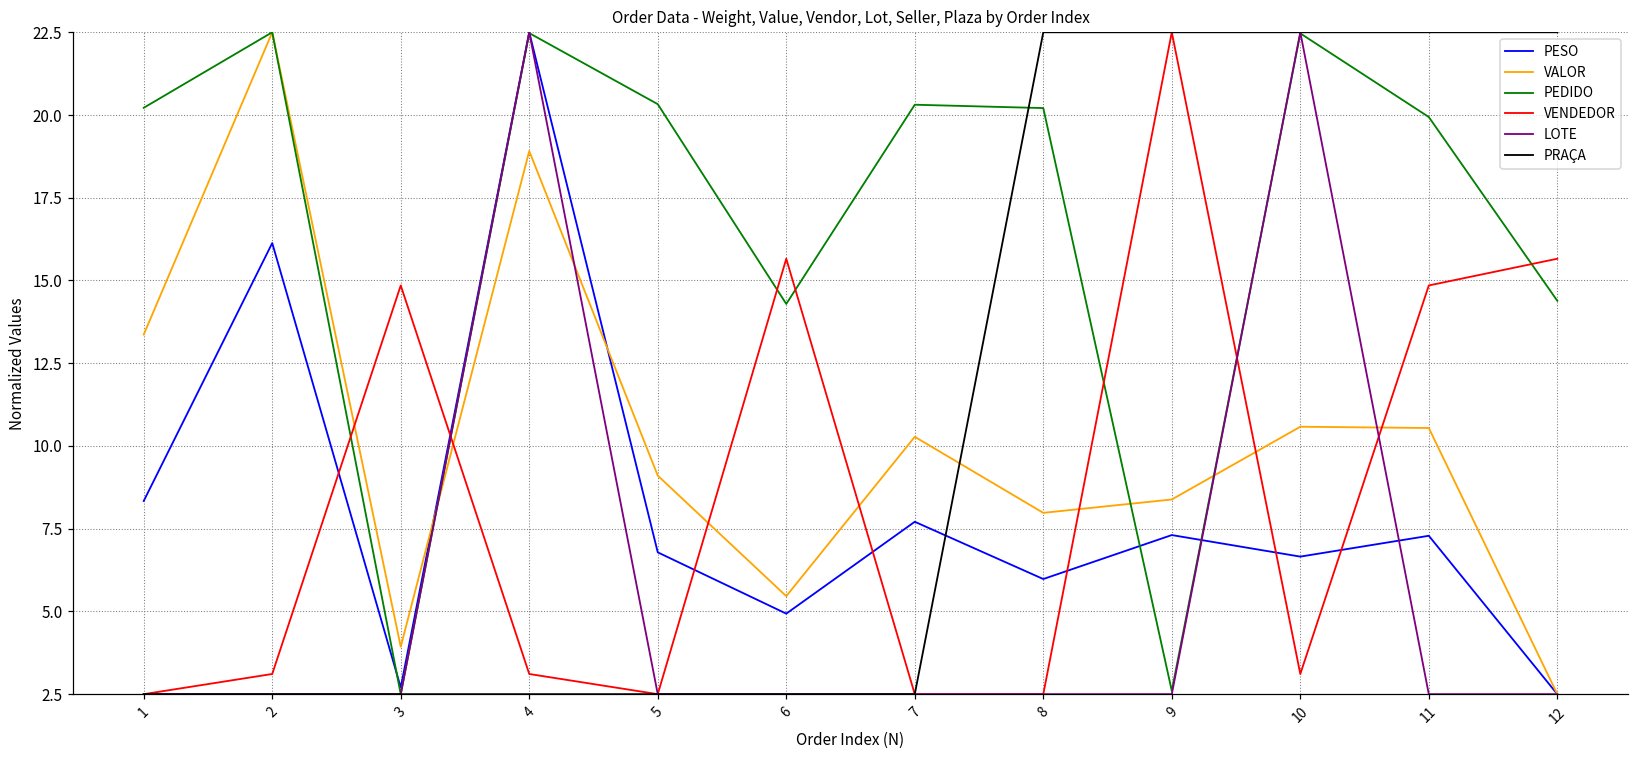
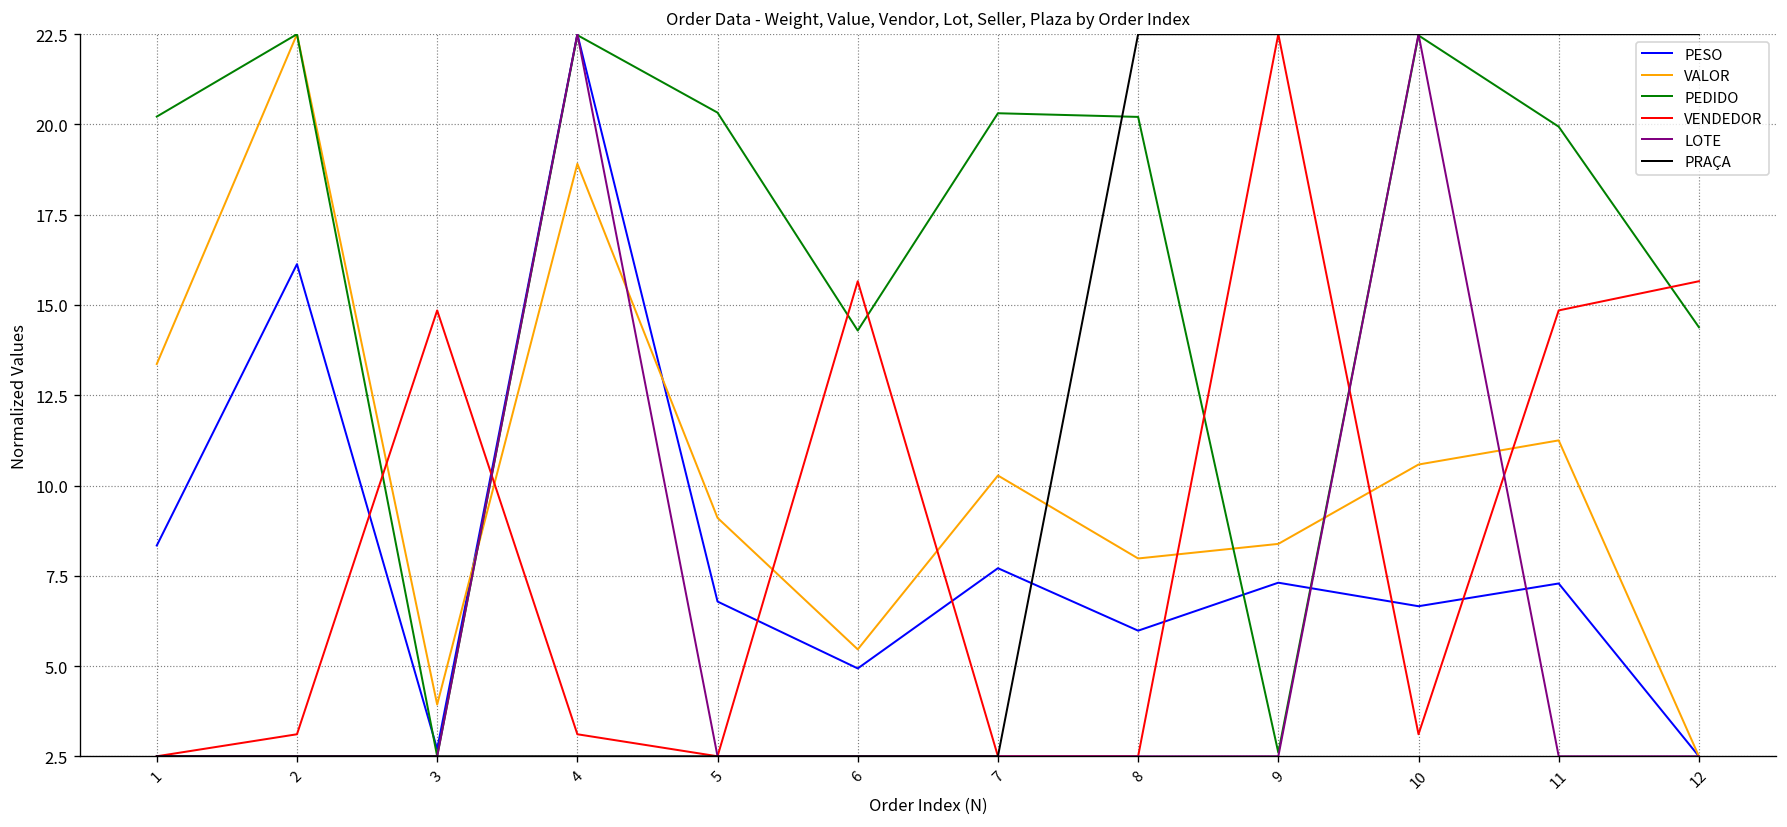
VALOR, 11: 10.5 -> 11.2
